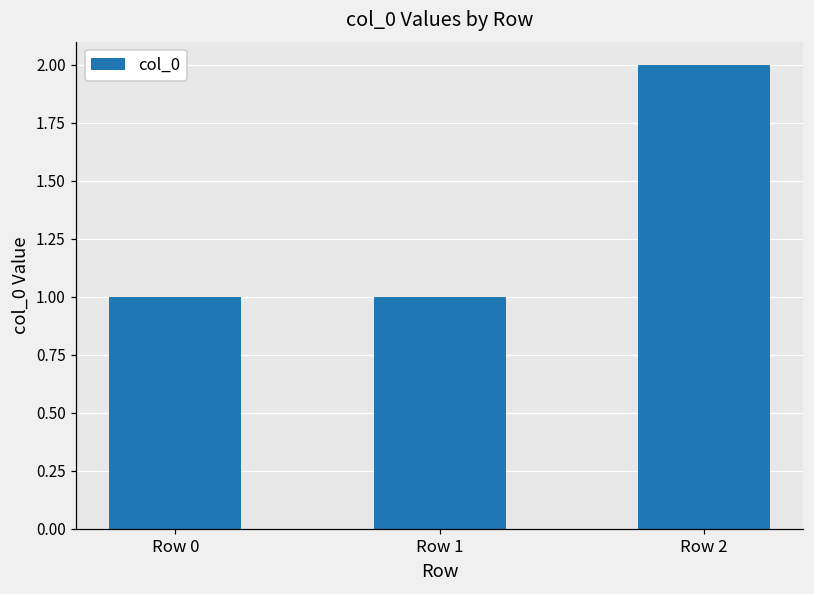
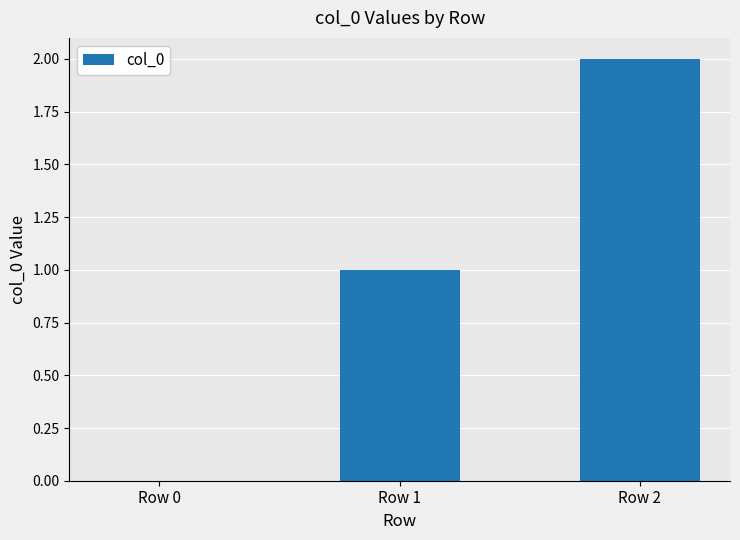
Row 0: 1 -> 0
